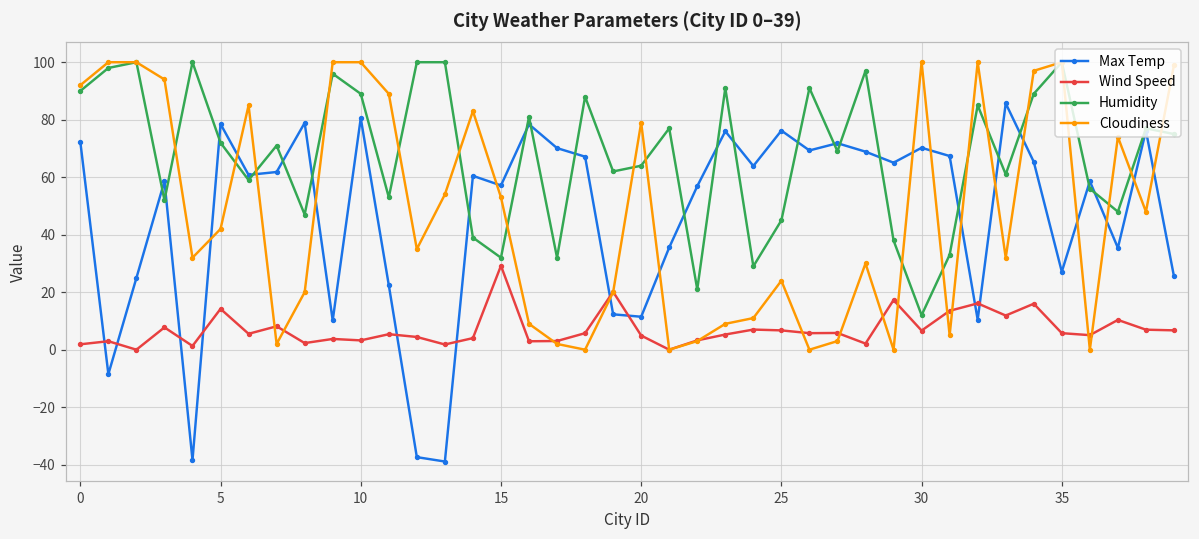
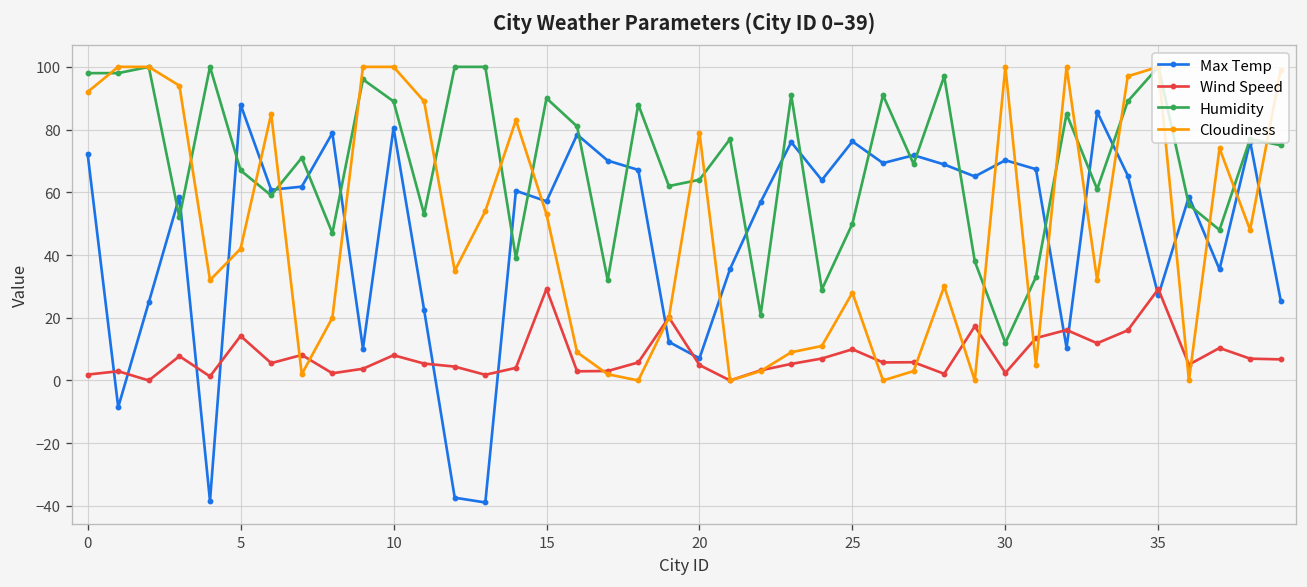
Humidity, 0: 90 -> 98
Max Temp, 5: 79 -> 88
Humidity, 5: 72 -> 67
Wind Speed, 10: 3 -> 8
Humidity, 15: 32 -> 90
Max Temp, 20: 11 -> 7
Wind Speed, 25: 7 -> 10
Humidity, 25: 45 -> 50
Cloudiness, 25: 24 -> 28
Wind Speed, 30: 7 -> 2
Wind Speed, 35: 6 -> 29
